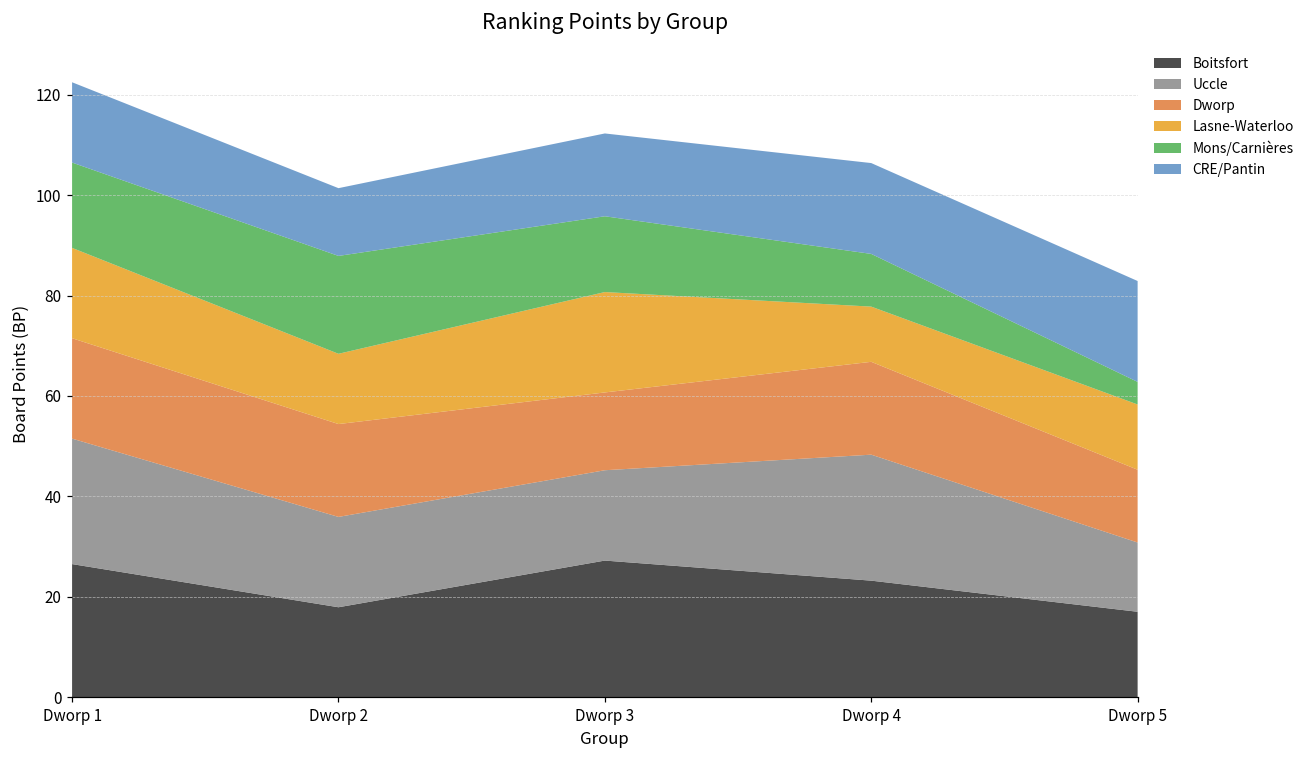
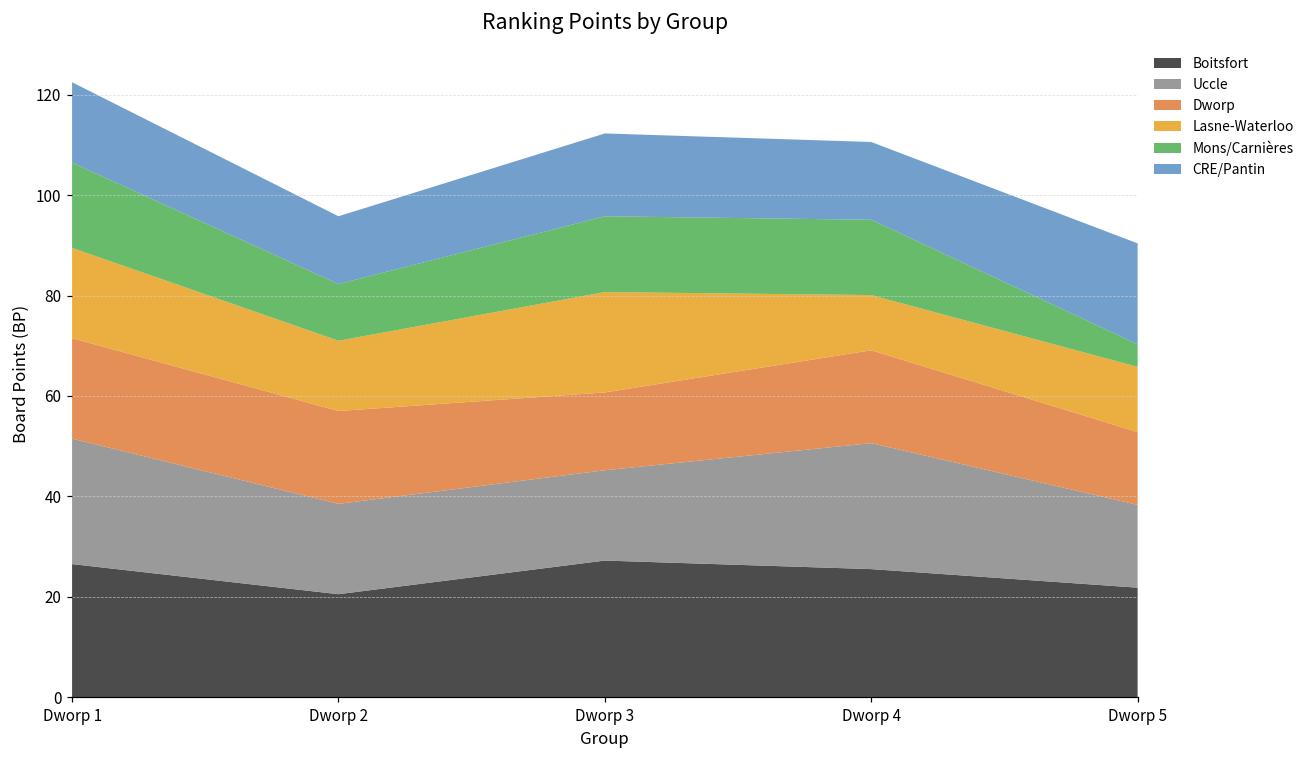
Boitsfort, Dworp 2: 18 -> 21
Mons/Carnières, Dworp 2: 20 -> 11
Boitsfort, Dworp 4: 23 -> 26
Mons/Carnières, Dworp 4: 11 -> 15
CRE/Pantin, Dworp 4: 18 -> 16
Boitsfort, Dworp 5: 17 -> 22
Uccle, Dworp 5: 14 -> 16
